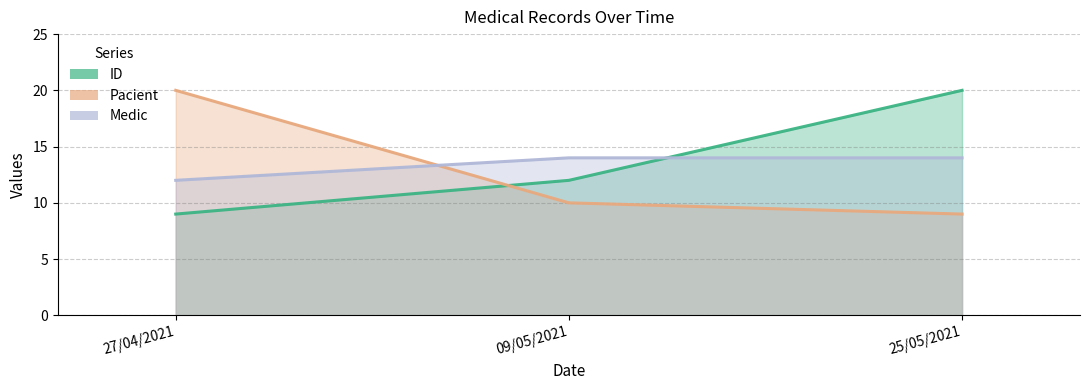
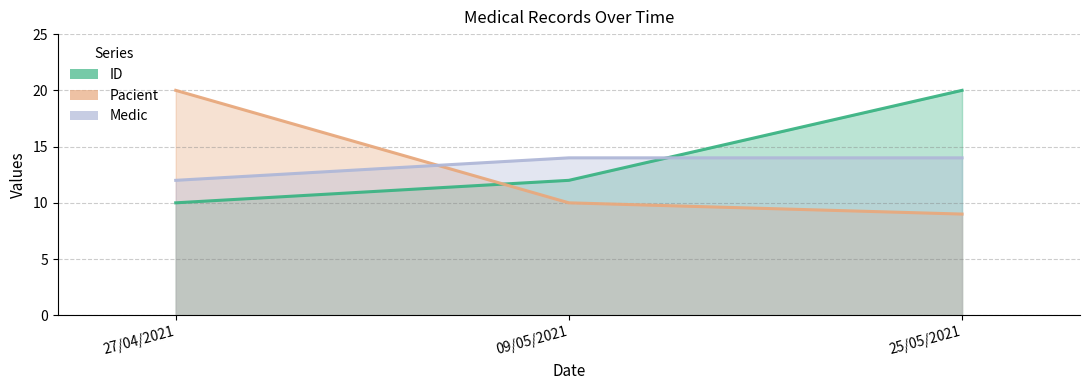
ID, 27/04/2021: 9 -> 10
